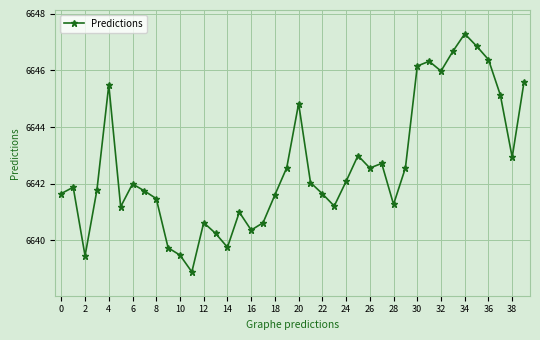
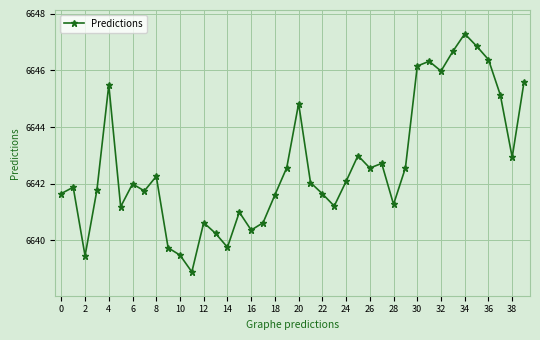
8: 6641.5 -> 6642.3
